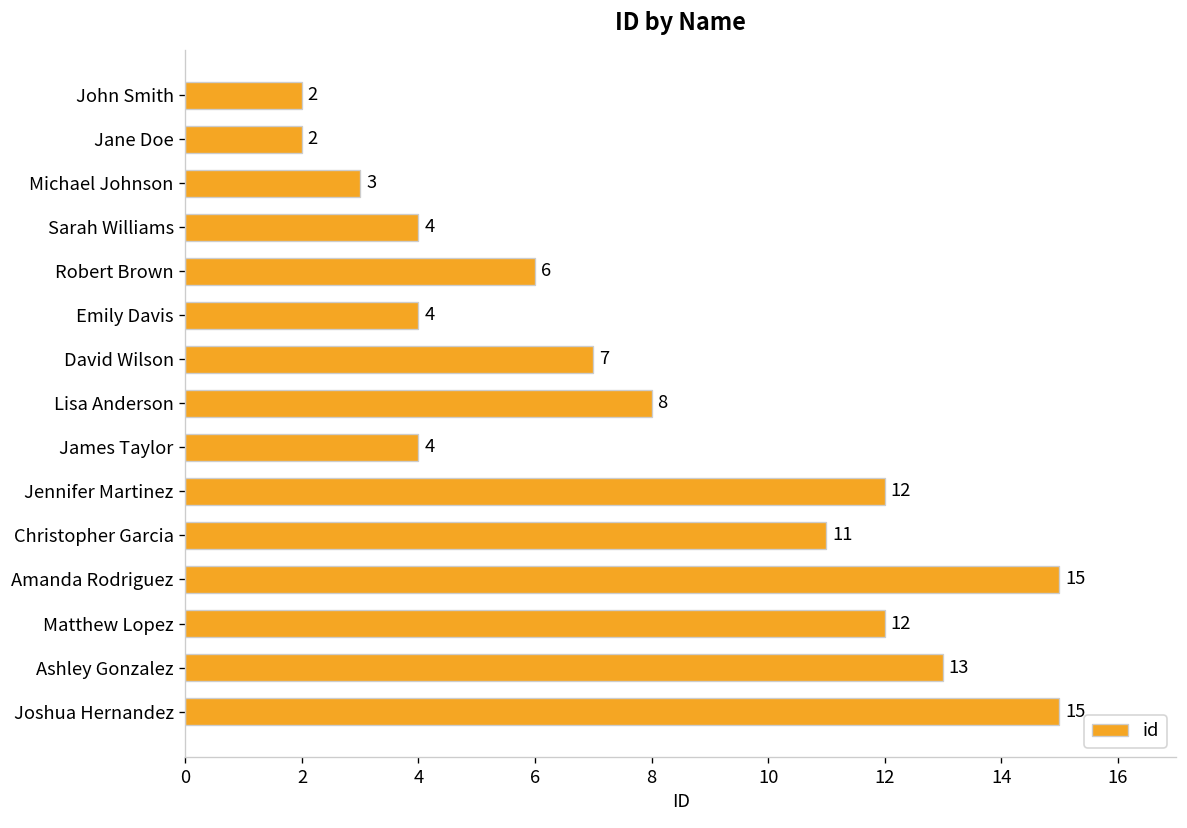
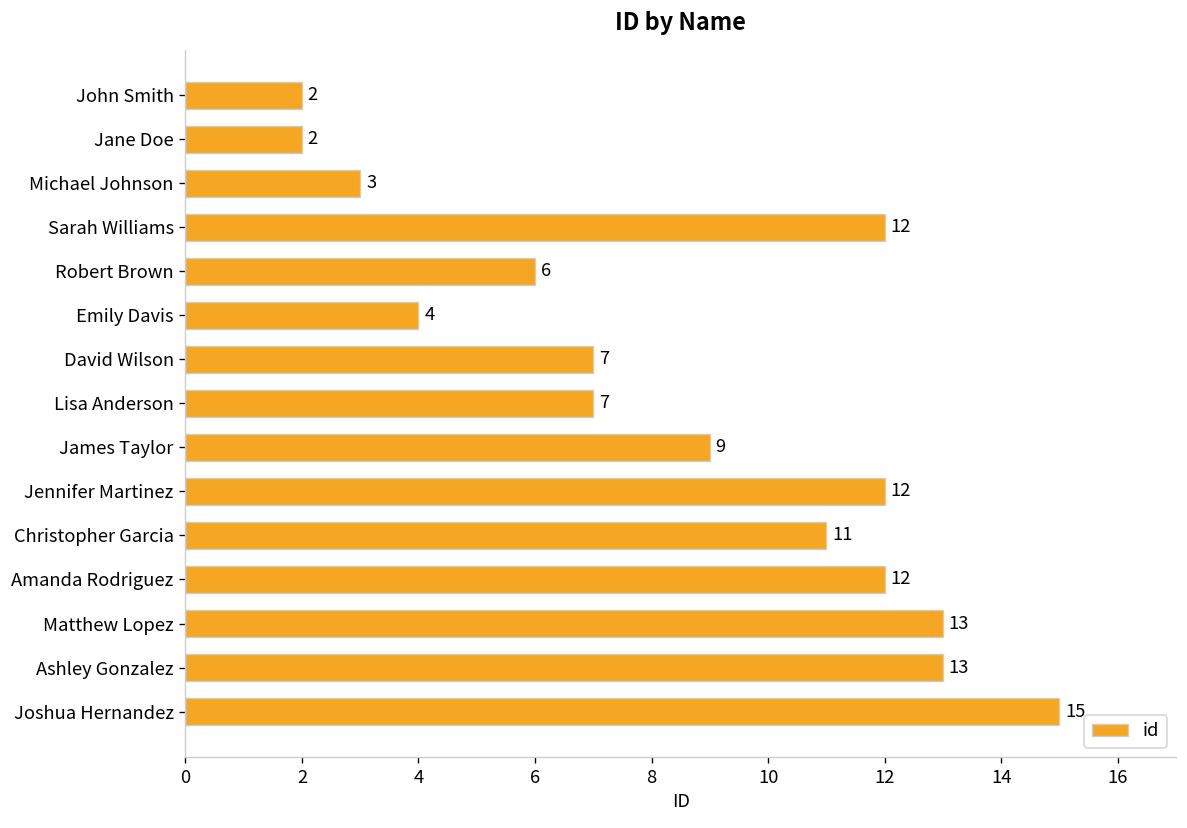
Sarah Williams: 4 -> 12
Lisa Anderson: 8 -> 7
James Taylor: 4 -> 9
Amanda Rodriguez: 15 -> 12
Matthew Lopez: 12 -> 13
